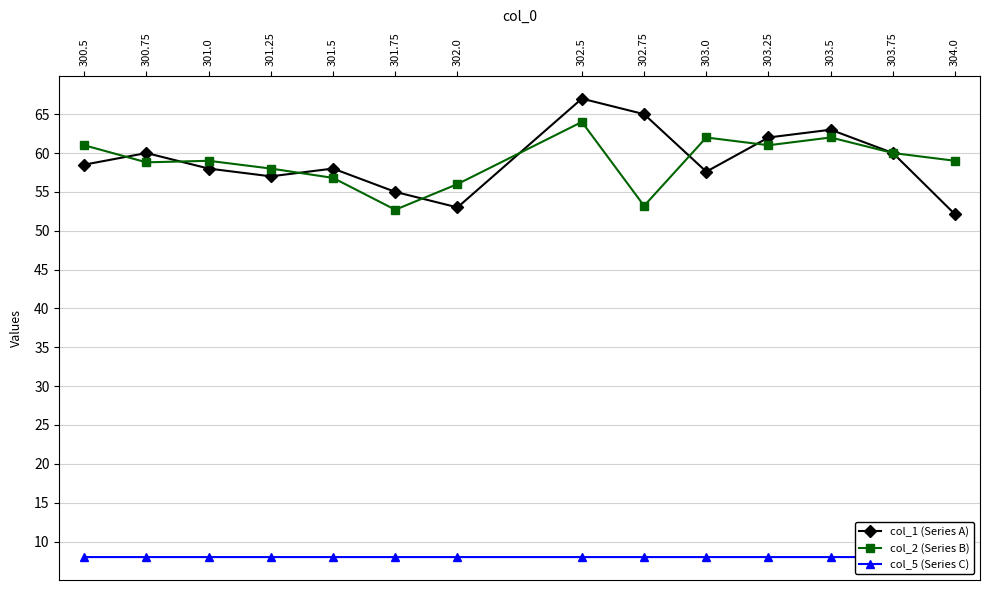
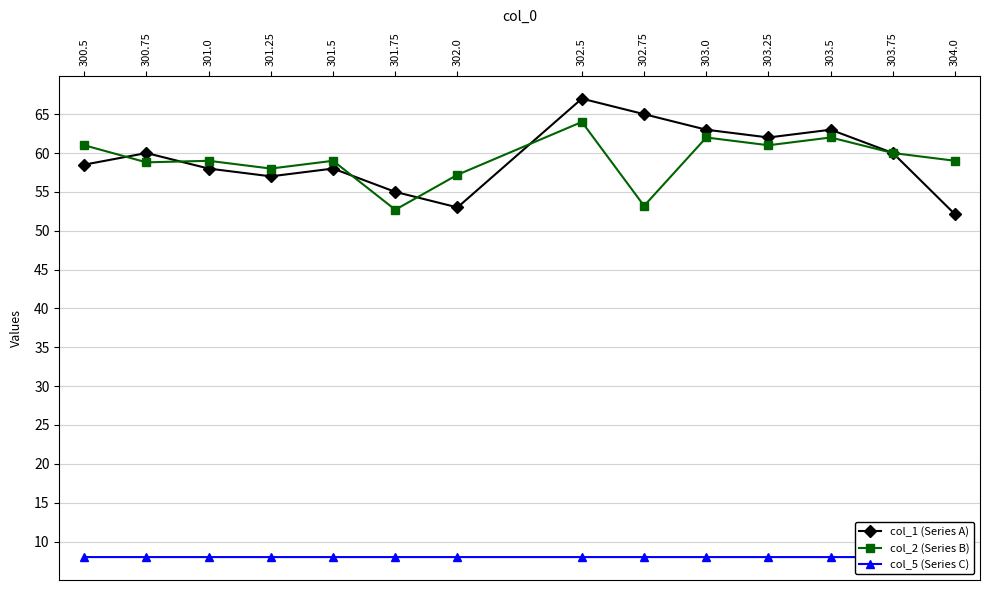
col_2 (Series B), 301.5: 57 -> 59
col_2 (Series B), 302.0: 56 -> 57
col_1 (Series A), 303.0: 58 -> 63
